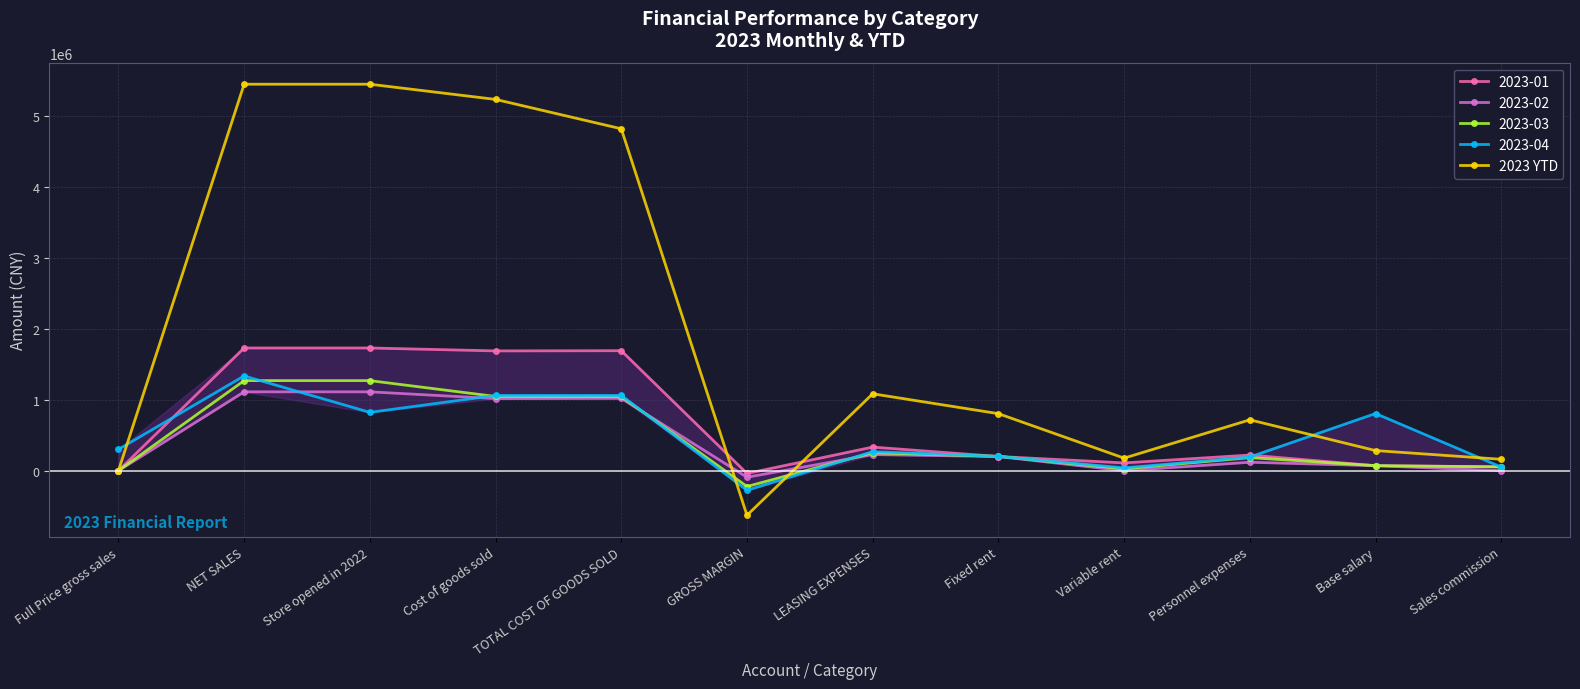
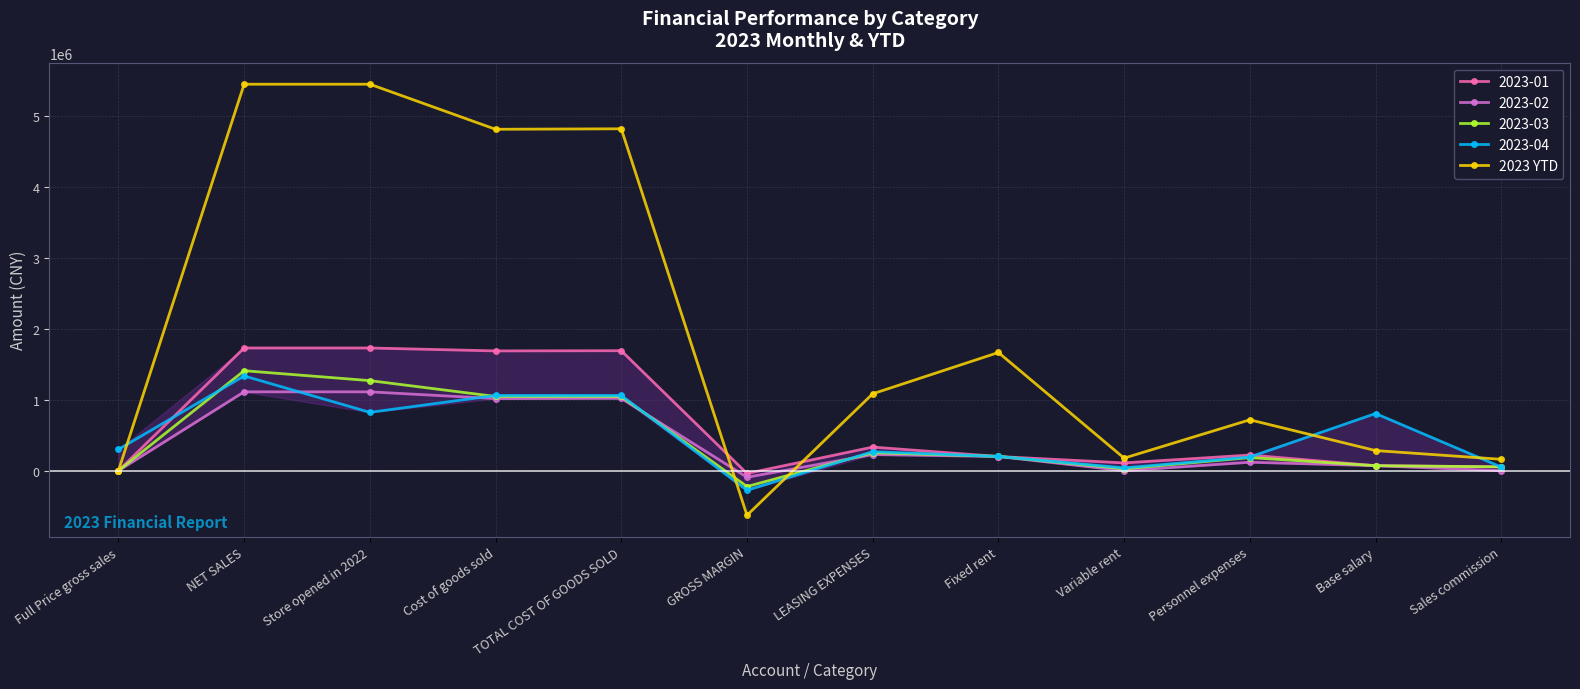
2023-03, NET SALES: 1300000 -> 1400000
2023 YTD, Cost of goods sold: 5200000 -> 4800000
2023 YTD, Fixed rent: 800000 -> 1700000
